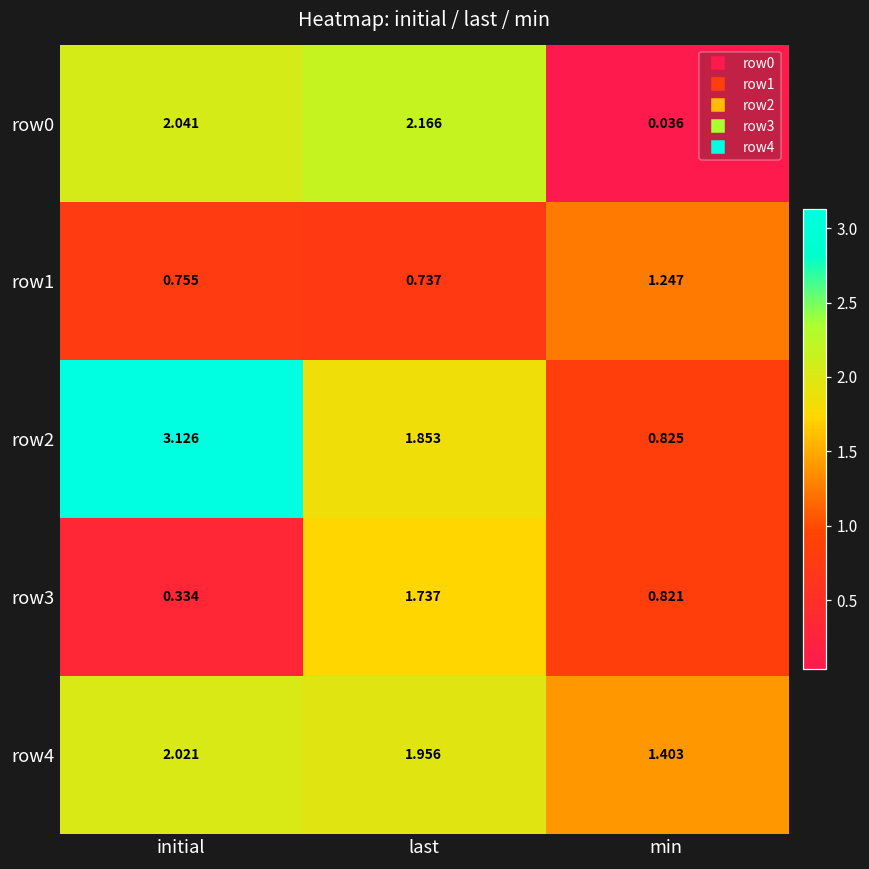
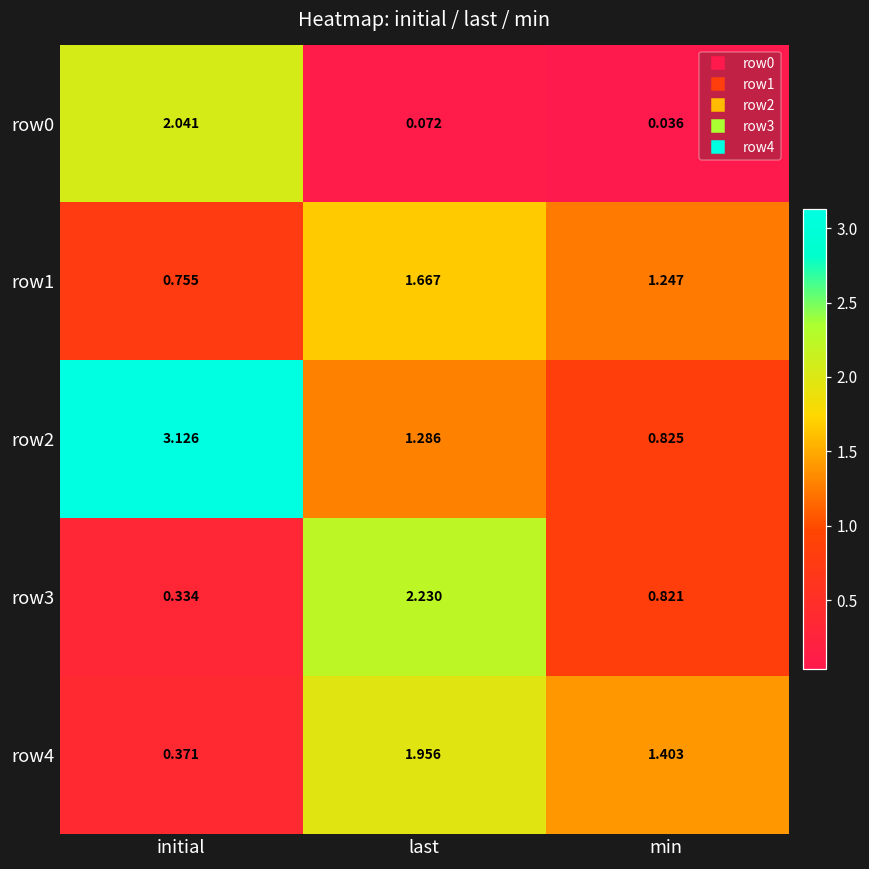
row0, last: 2.166 -> 0.072
row1, last: 0.737 -> 1.667
row2, last: 1.853 -> 1.286
row3, last: 1.737 -> 2.230
row4, initial: 2.021 -> 0.371
